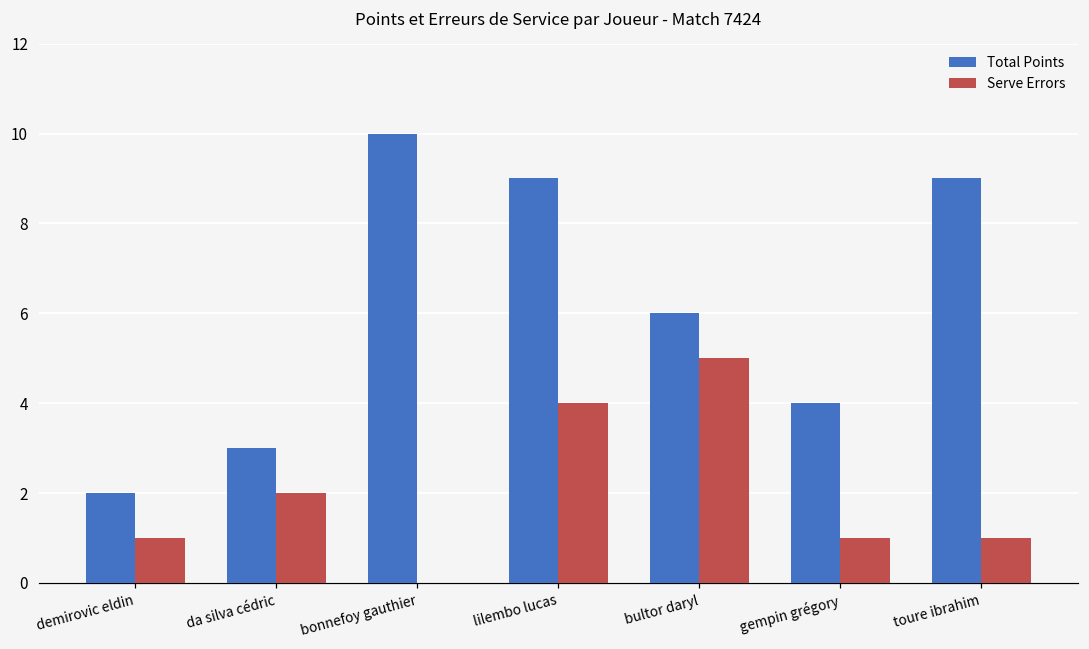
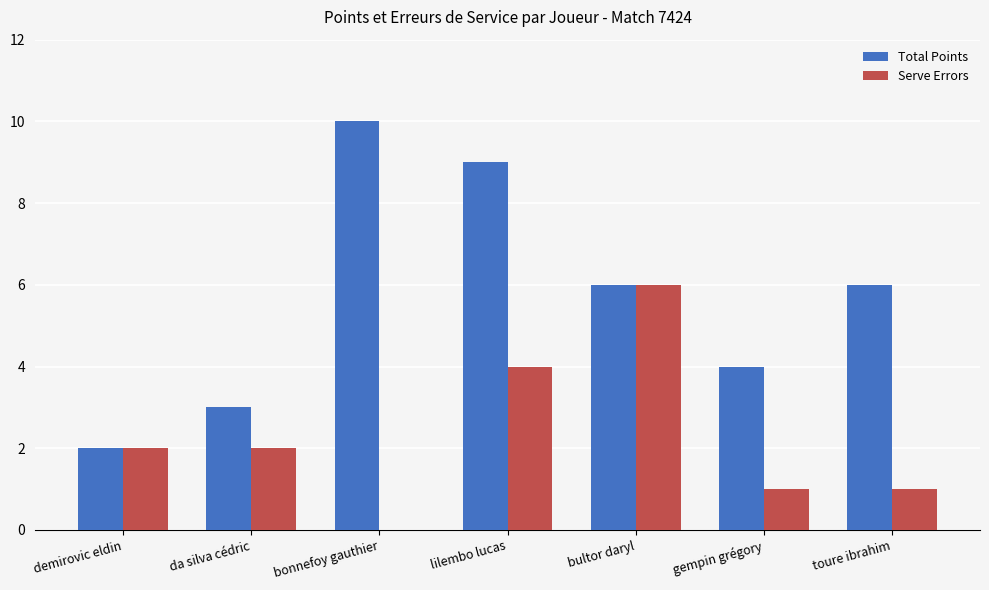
Serve Errors, demirovic eldin: 1 -> 2
Serve Errors, bultor daryl: 5 -> 6
Total Points, toure ibrahim: 9 -> 6
